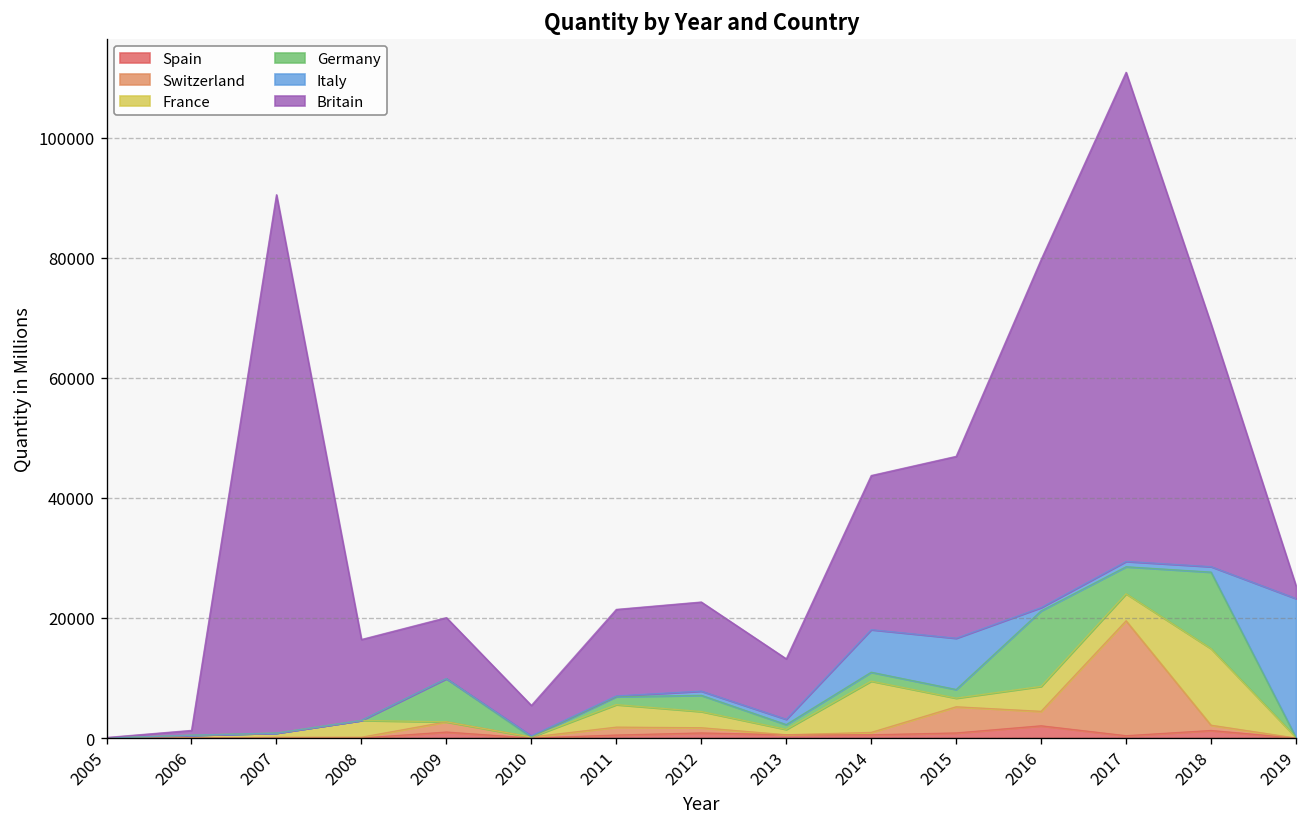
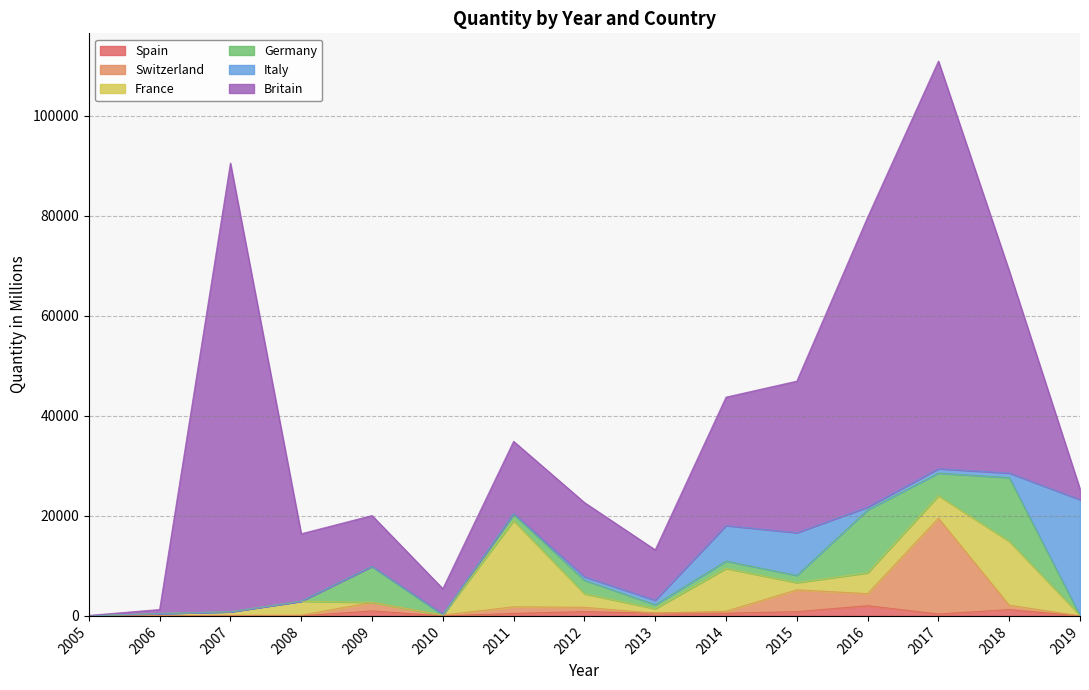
France, 2011: 4000 -> 17000
